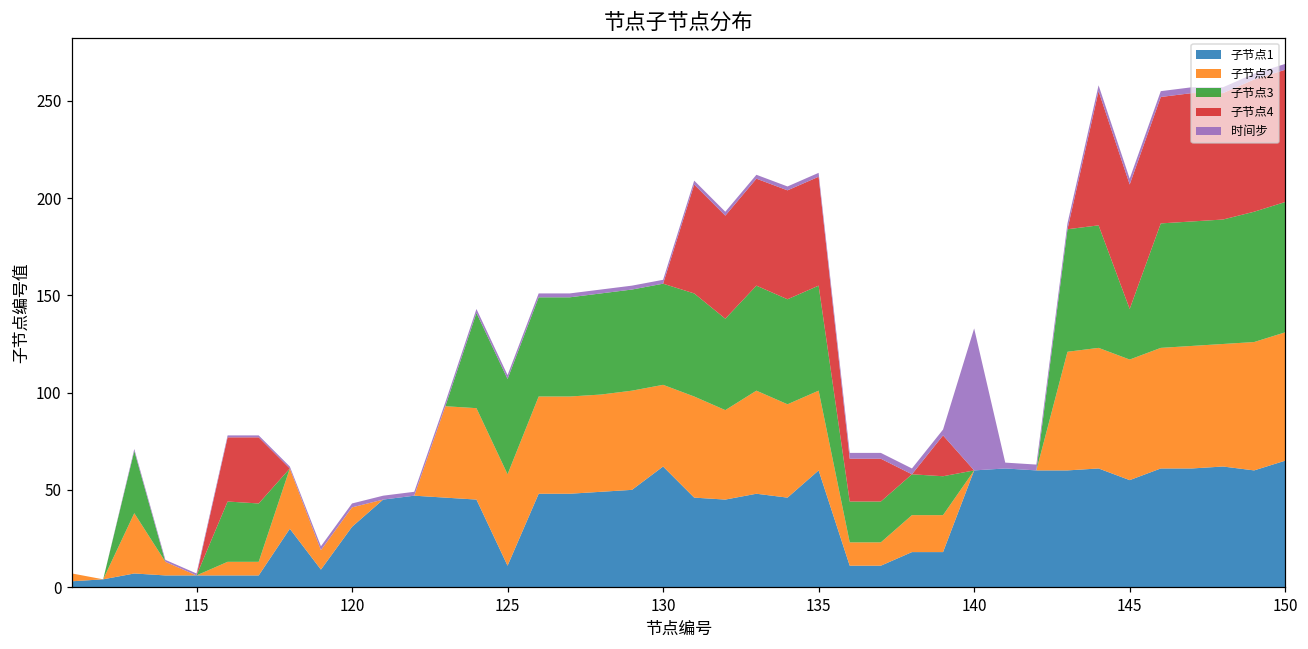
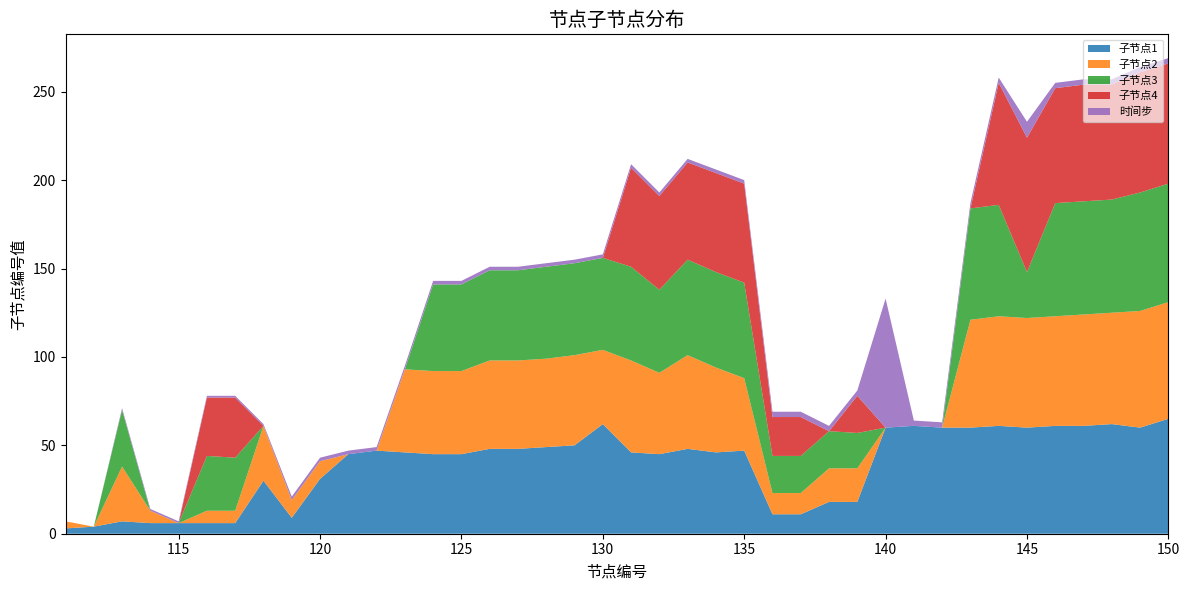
子节点1, 125: 11 -> 45
子节点1, 135: 60 -> 47
子节点1, 145: 55 -> 60
子节点4, 145: 64 -> 76
时间步, 145: 3 -> 9
